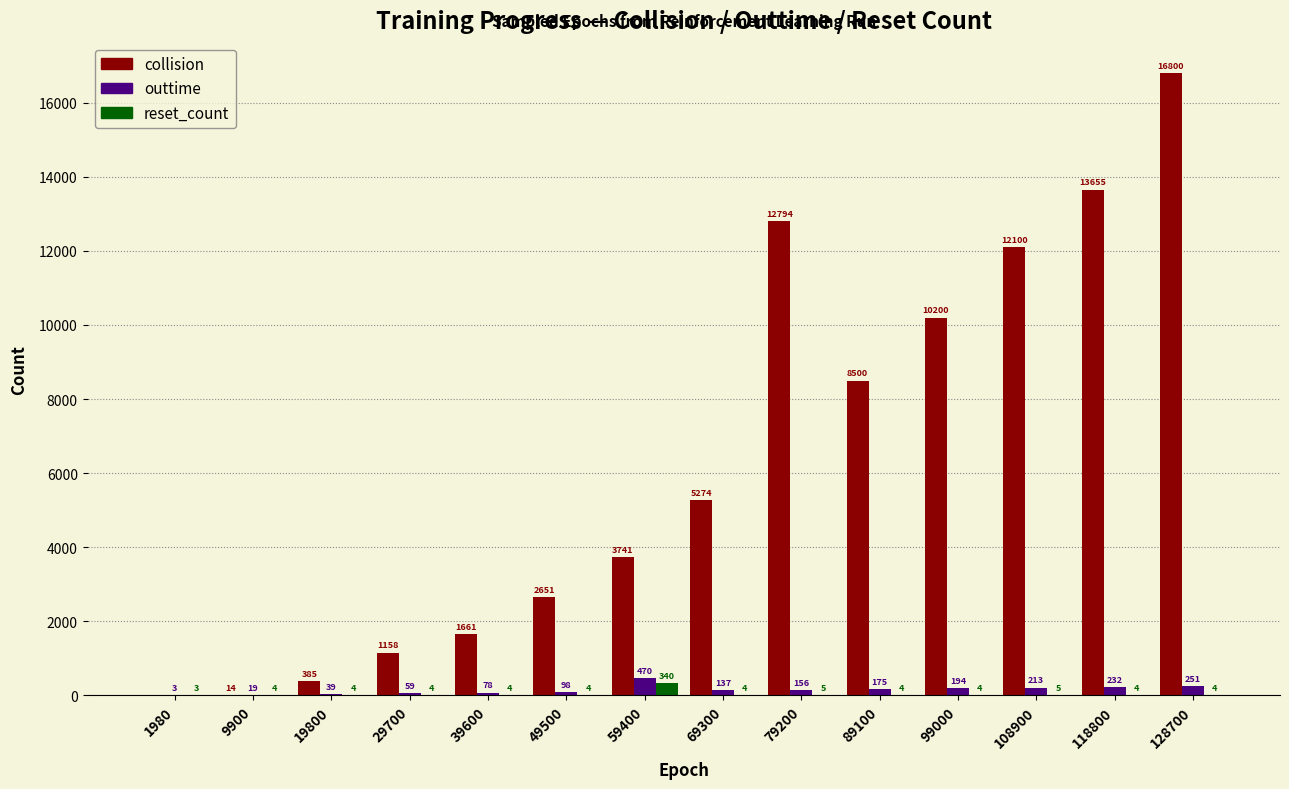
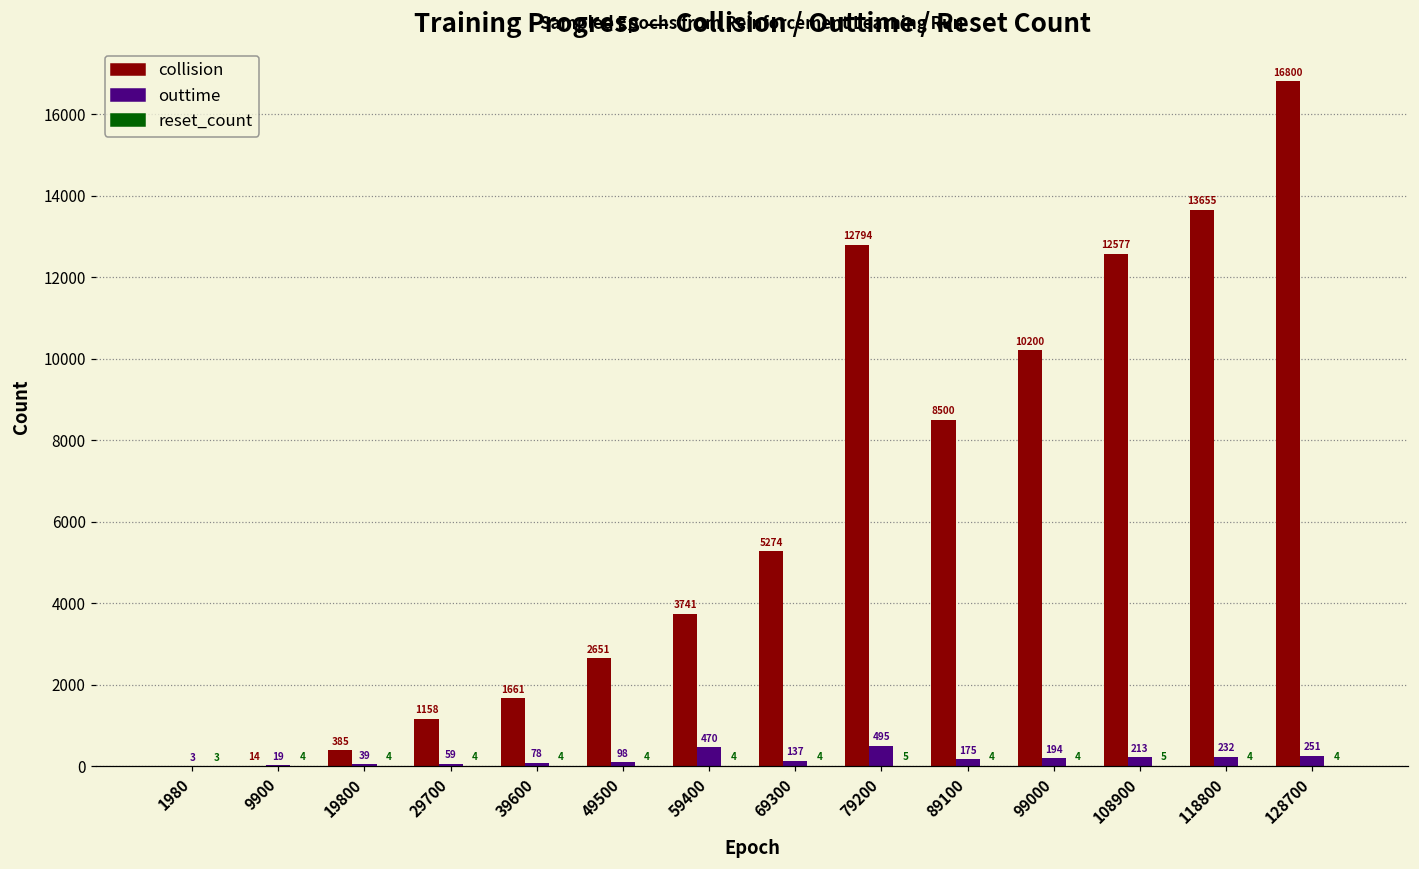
reset_count, 59400: 340 -> 4
outtime, 79200: 156 -> 495
collision, 108900: 12100 -> 12577
